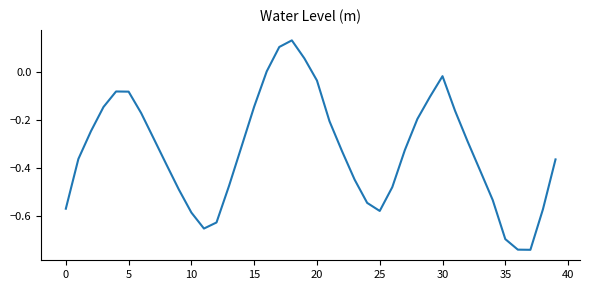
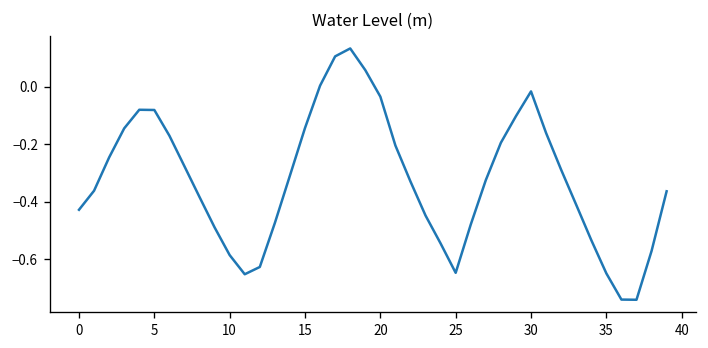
0: -0.57 -> -0.43
25: -0.58 -> -0.65
35: -0.70 -> -0.65
